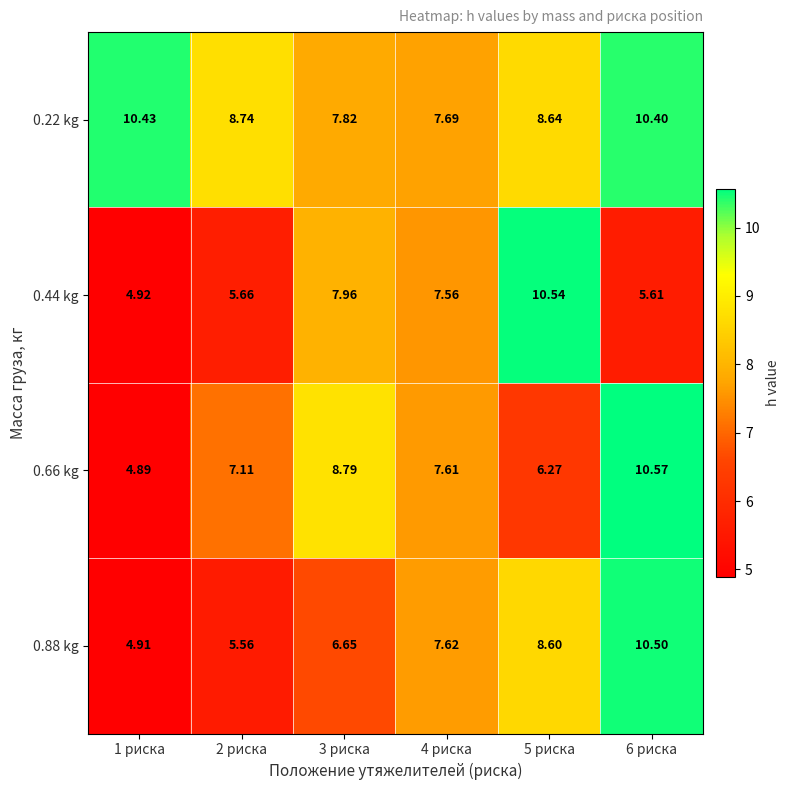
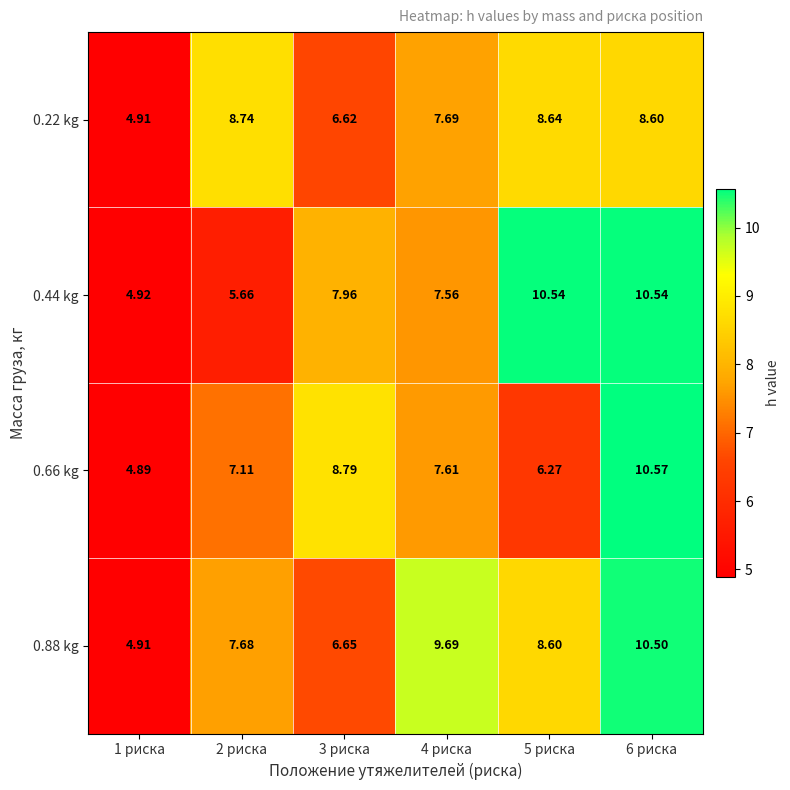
0.22 kg, 1 риска: 10.43 -> 4.91
0.22 kg, 3 риска: 7.82 -> 6.62
0.22 kg, 6 риска: 10.40 -> 8.60
0.44 kg, 6 риска: 5.61 -> 10.54
0.88 kg, 2 риска: 5.56 -> 7.68
0.88 kg, 4 риска: 7.62 -> 9.69
